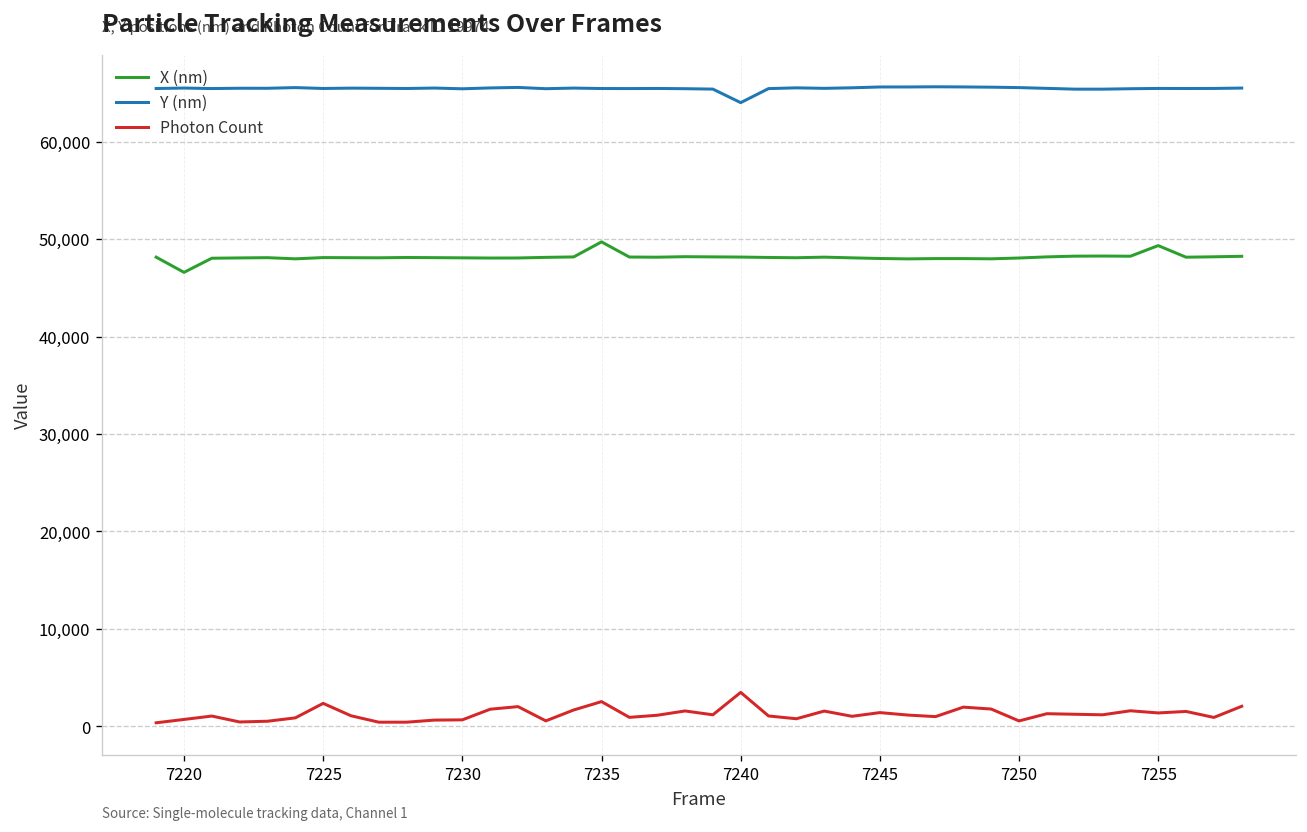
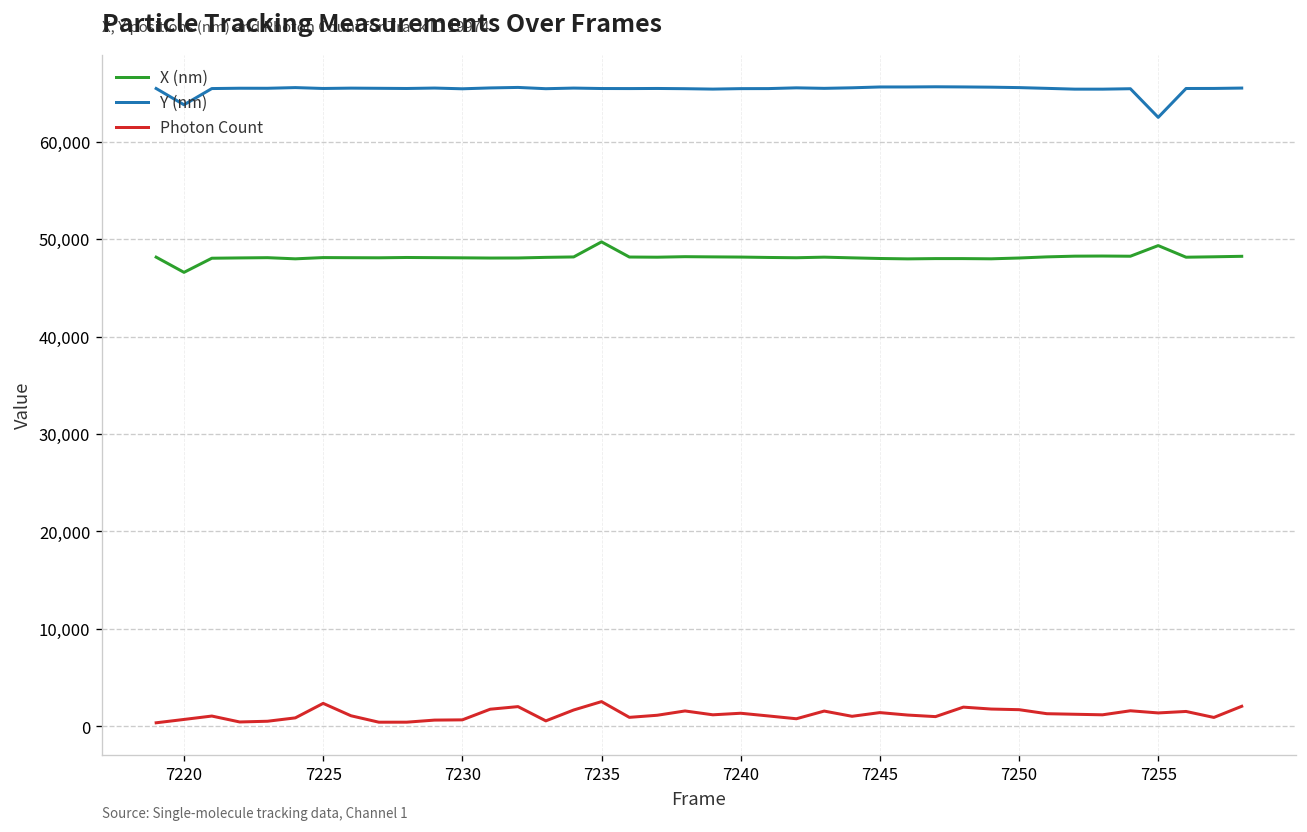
Y (nm), 7220: 65,000 -> 64,000
Y (nm), 7240: 64,000 -> 65,000
Photon Count, 7240: 3,000 -> 1,000
Photon Count, 7250: 1,000 -> 2,000
Y (nm), 7255: 65,000 -> 62,000
